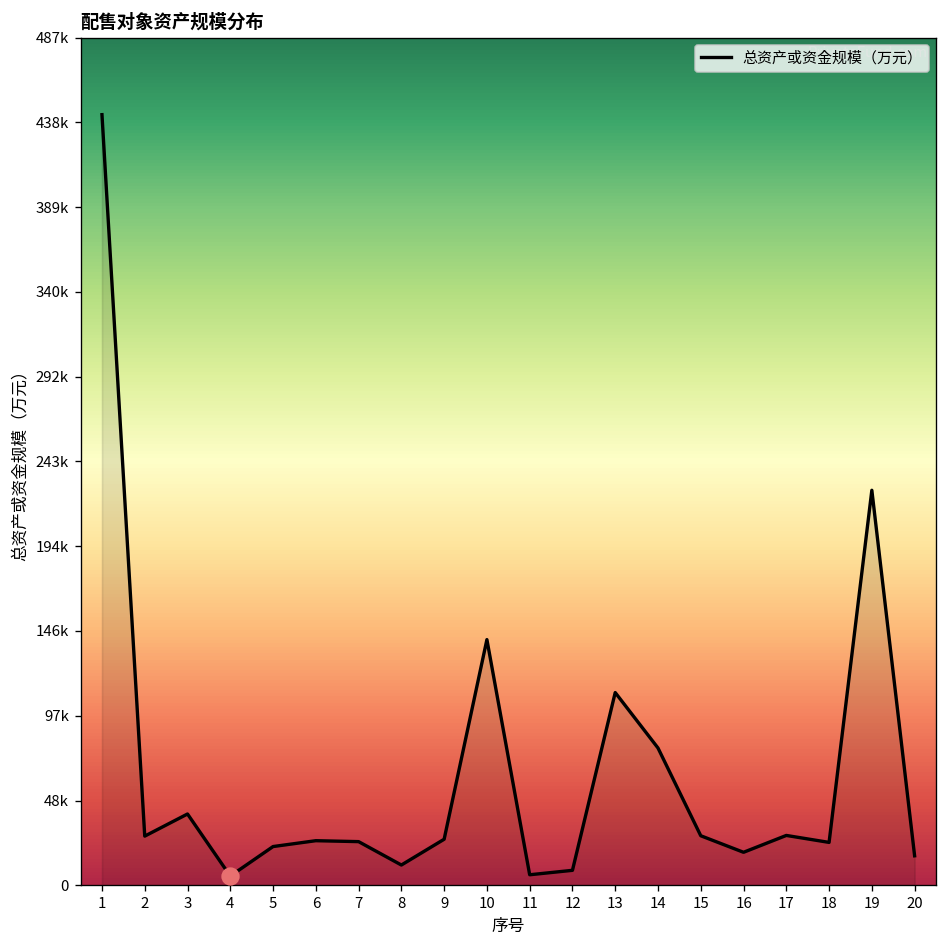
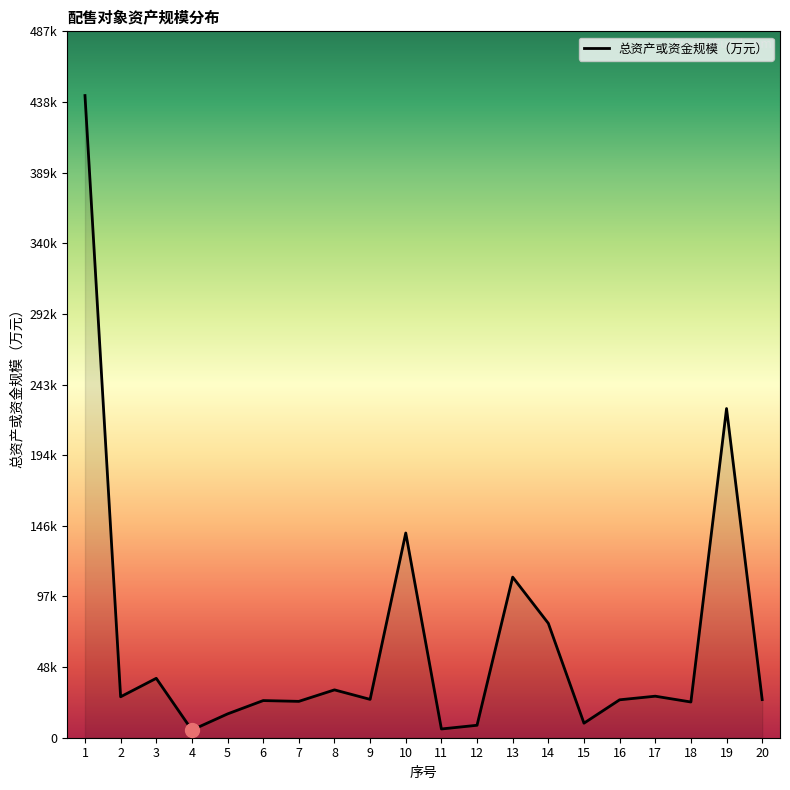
总资产或资金规模（万元）, 5: 22000 -> 16000
总资产或资金规模（万元）, 8: 12000 -> 33000
总资产或资金规模（万元）, 15: 28000 -> 10000
总资产或资金规模（万元）, 16: 19000 -> 26000
总资产或资金规模（万元）, 20: 17000 -> 26000
